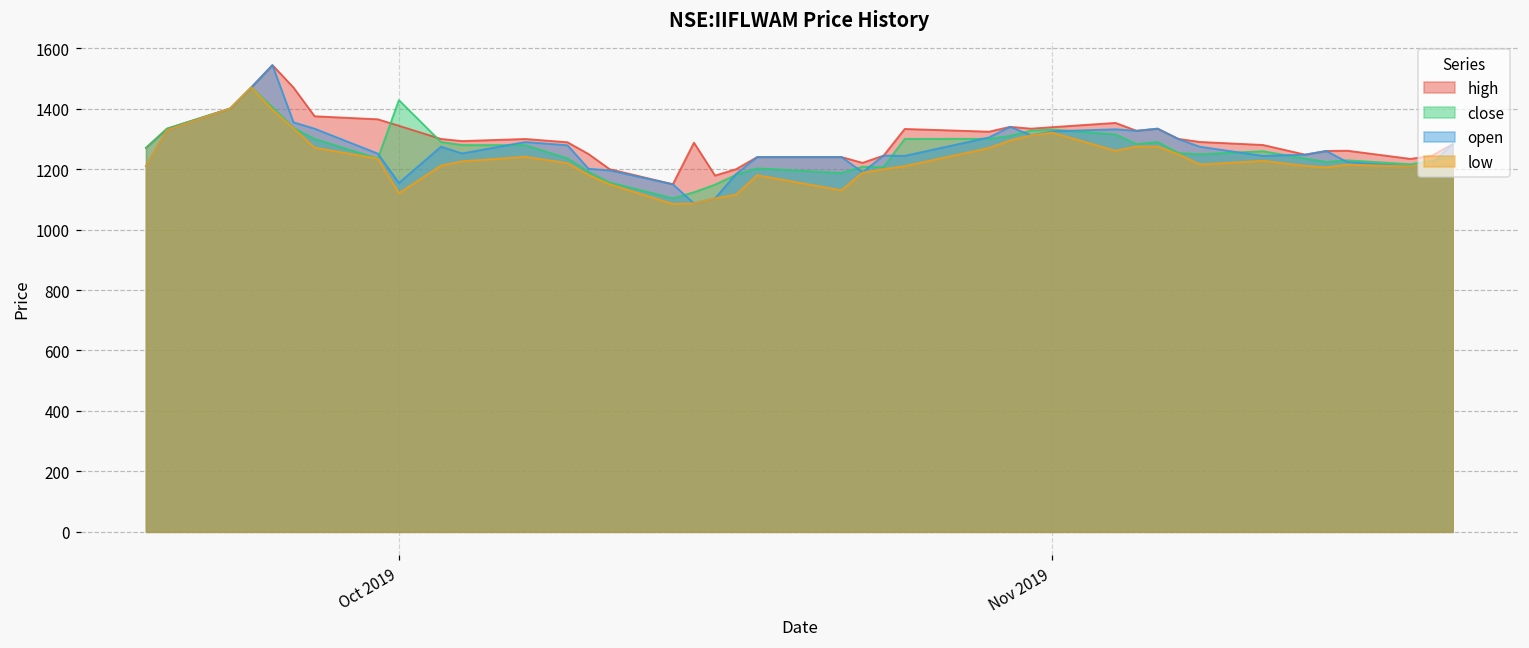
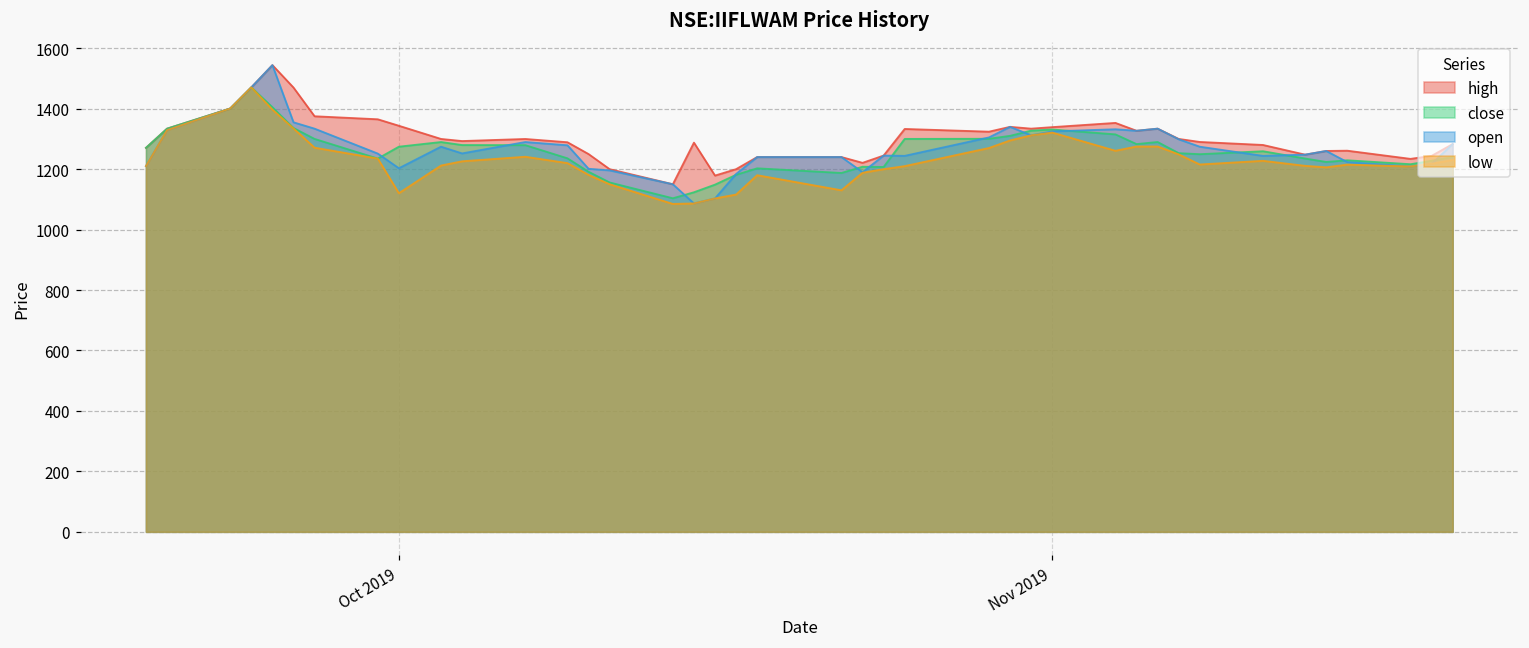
close, Oct 2019: 1430 -> 1270
open, Oct 2019: 1150 -> 1200
